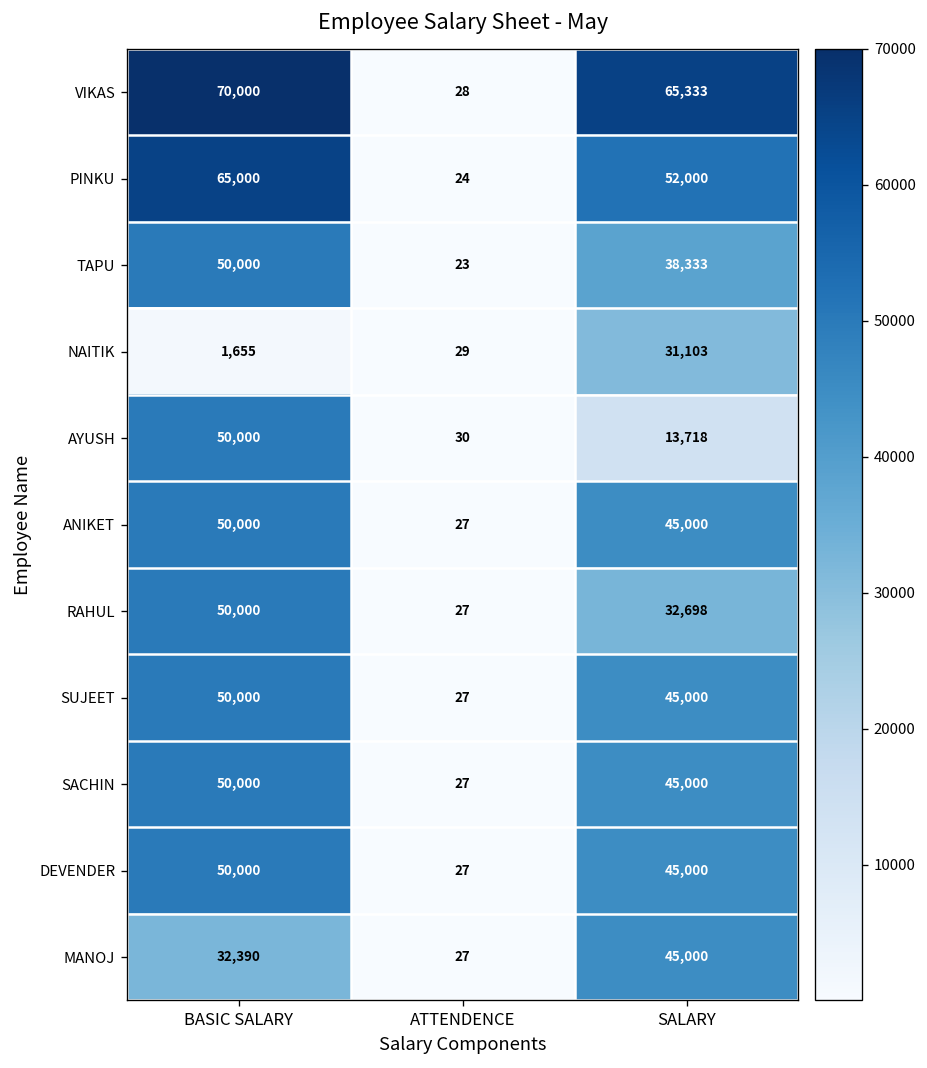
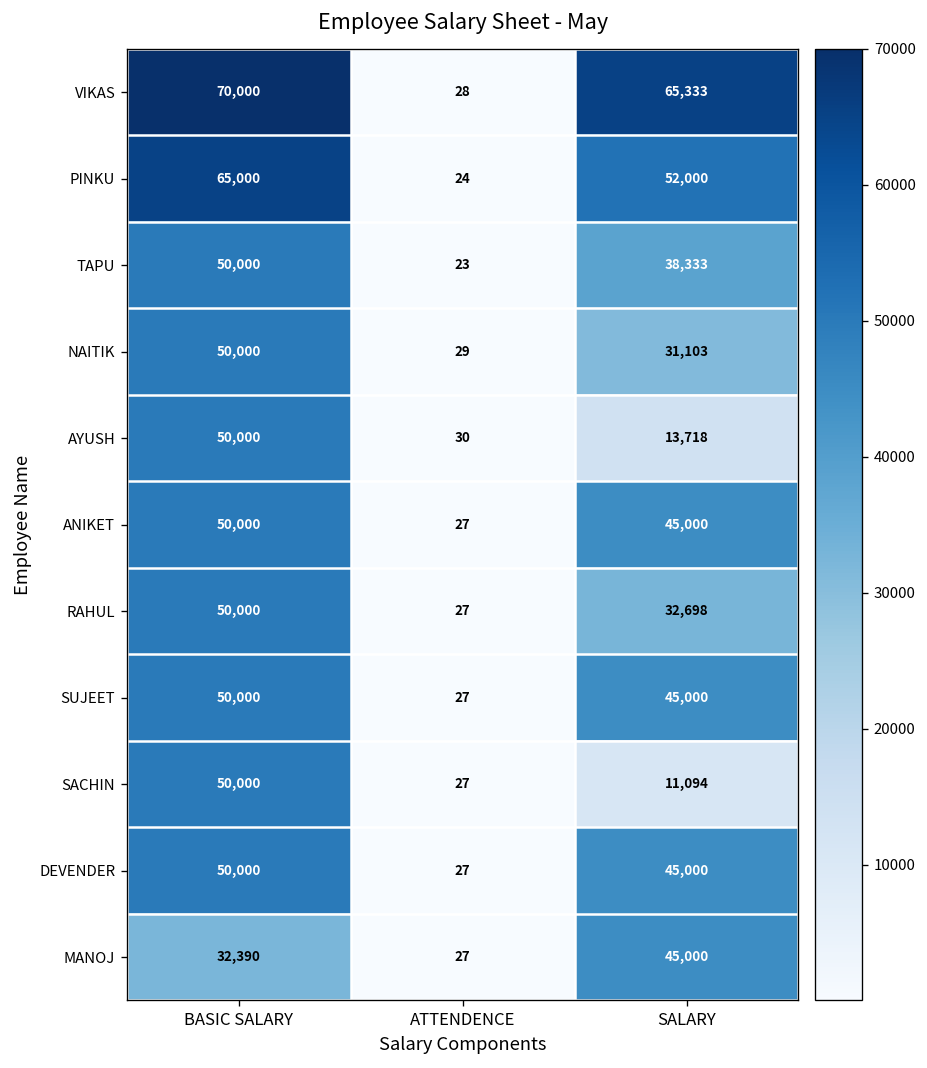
NAITIK, BASIC SALARY: 1,655 -> 50,000
SACHIN, SALARY: 45,000 -> 11,094
